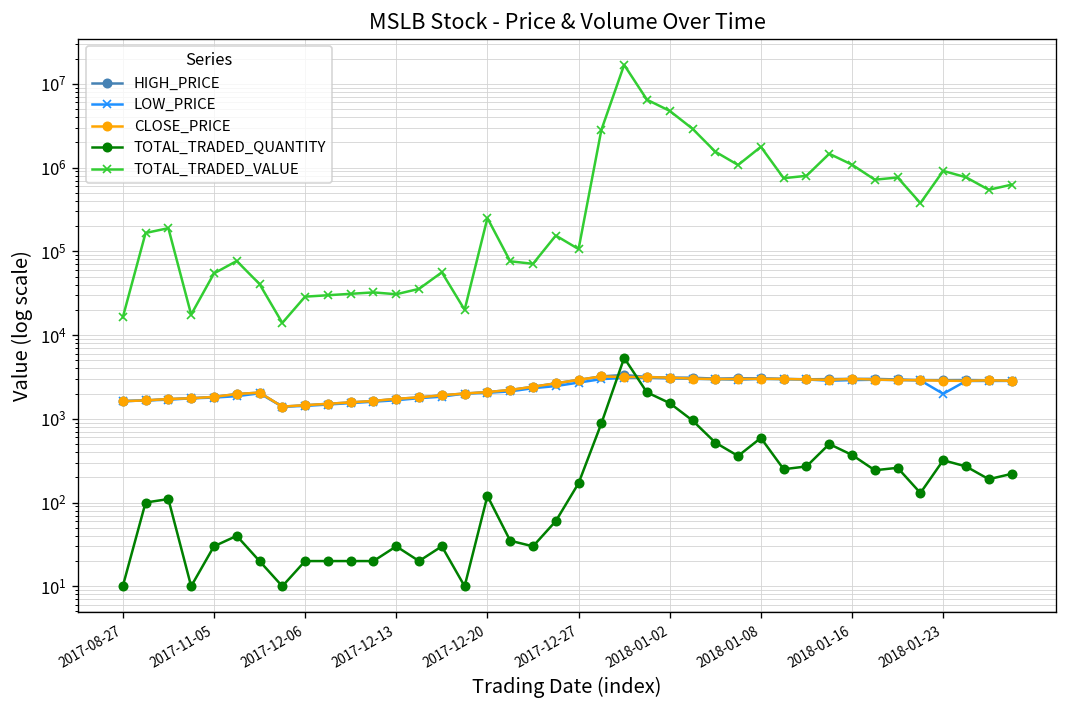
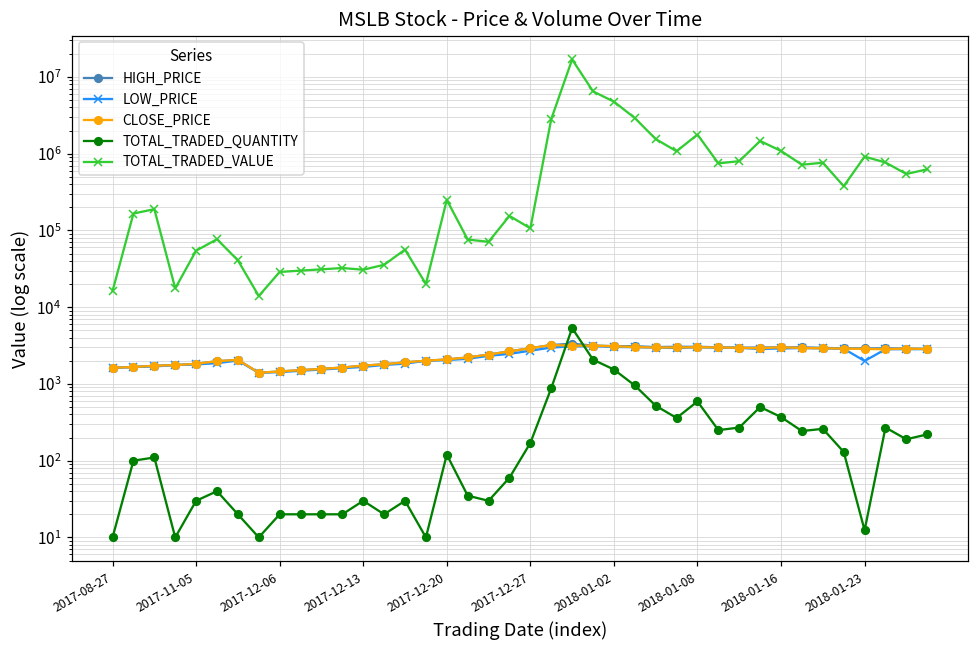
TOTAL_TRADED_QUANTITY, 2018-01-23: 300 -> 12
